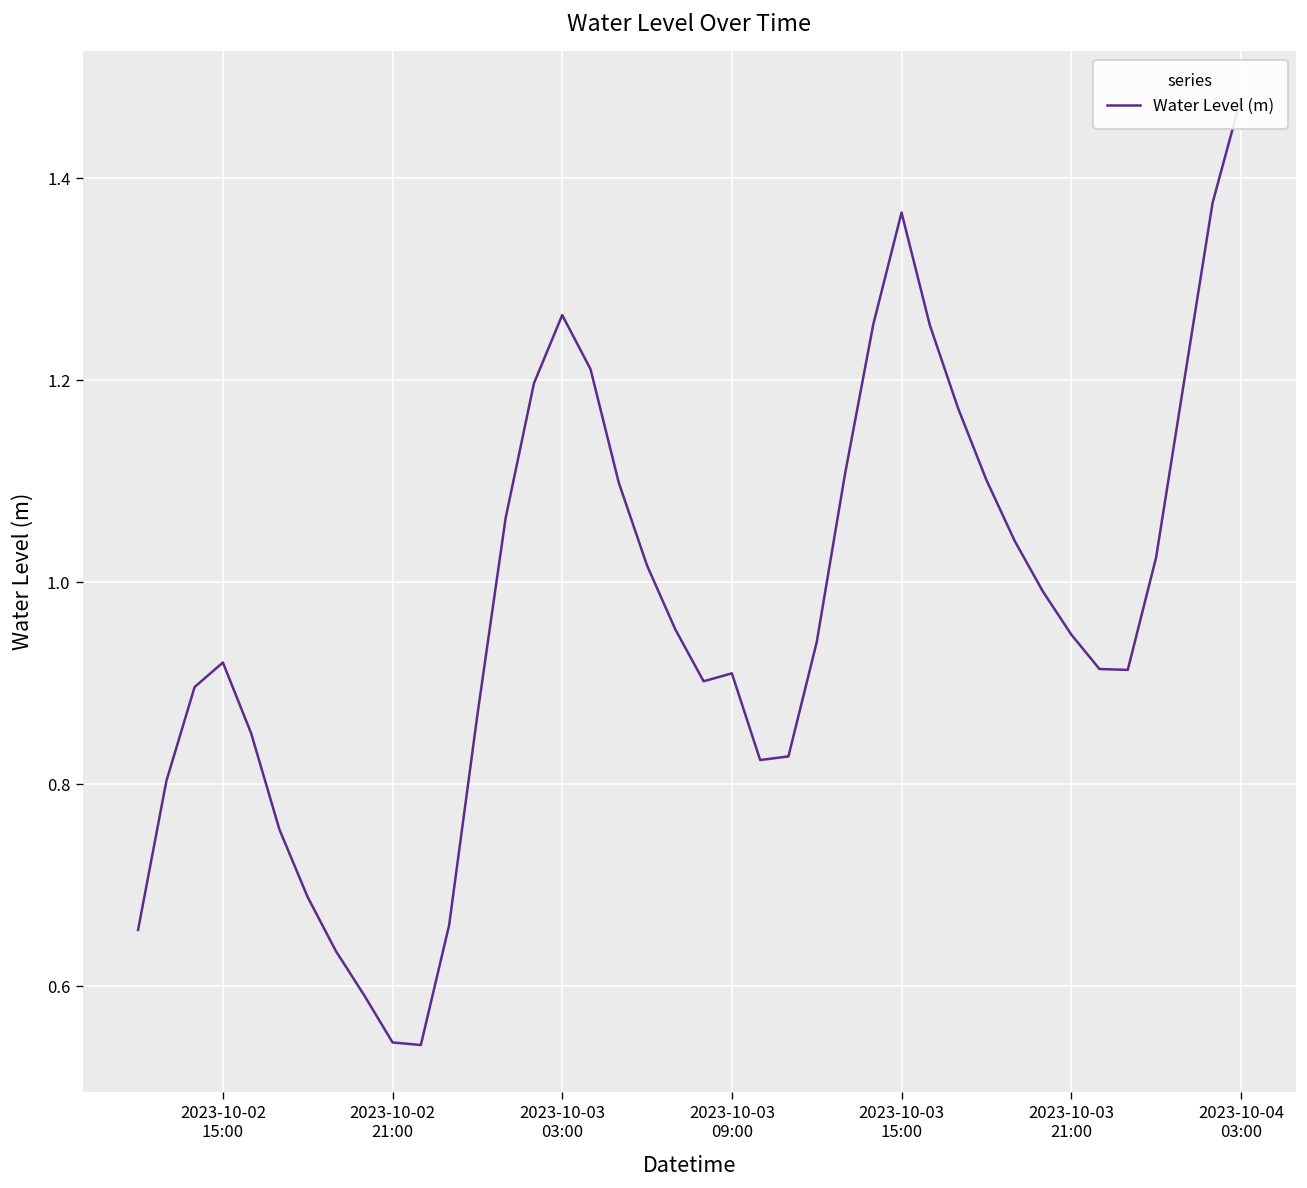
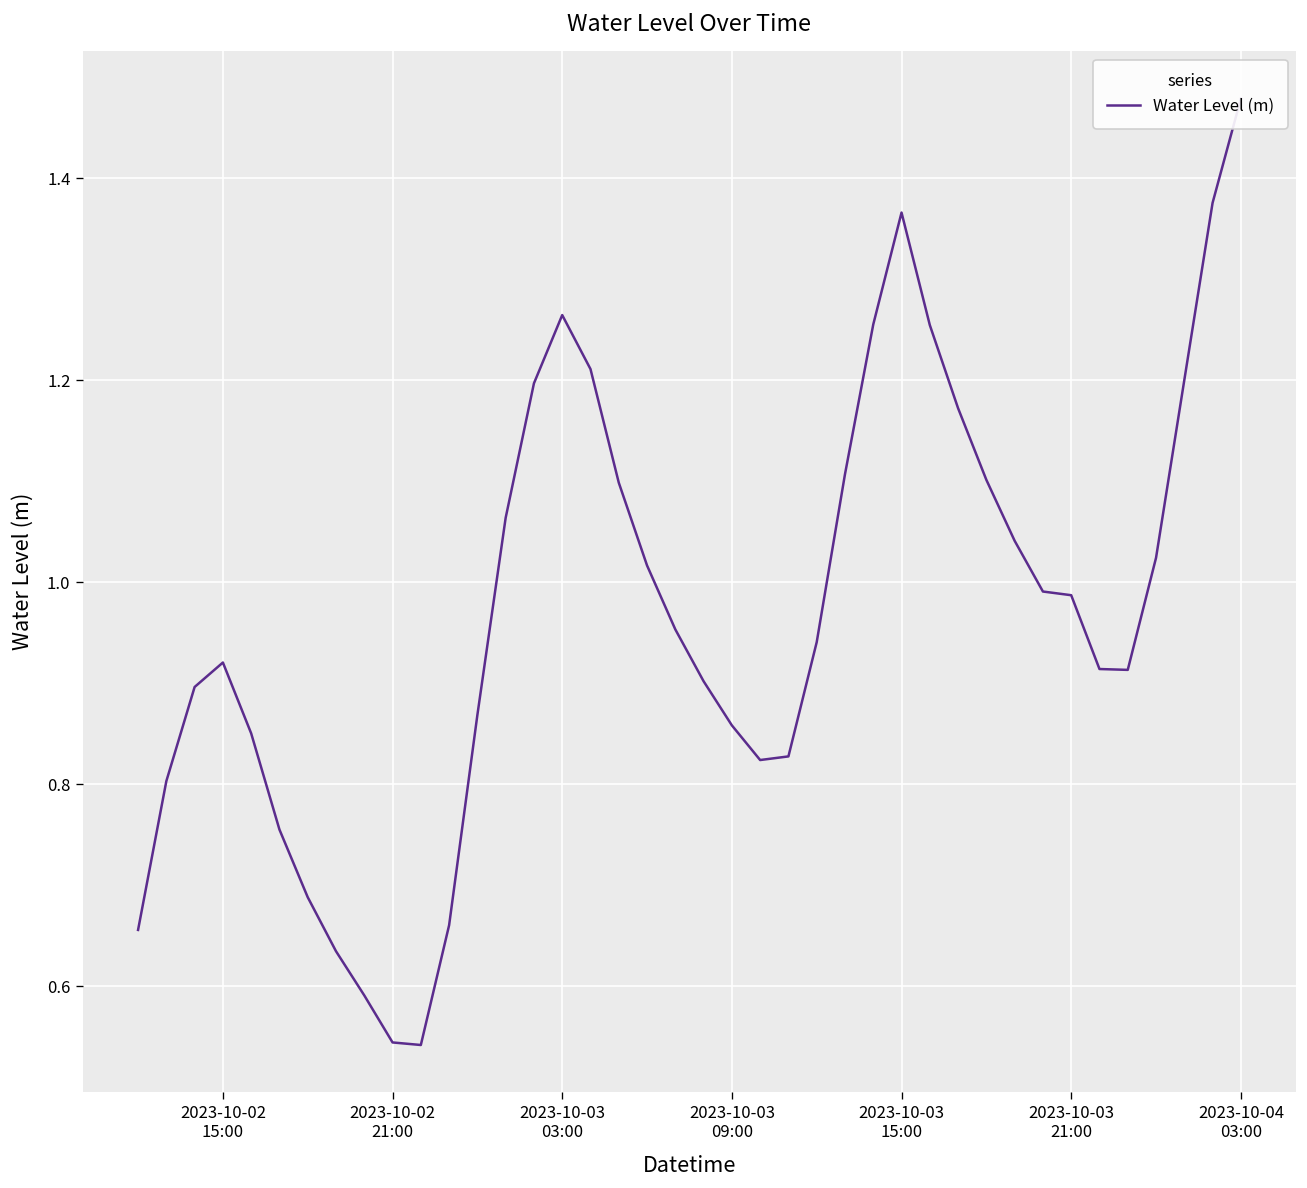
2023-10-03 09:00: 0.91 -> 0.86
2023-10-03 21:00: 0.95 -> 0.99
